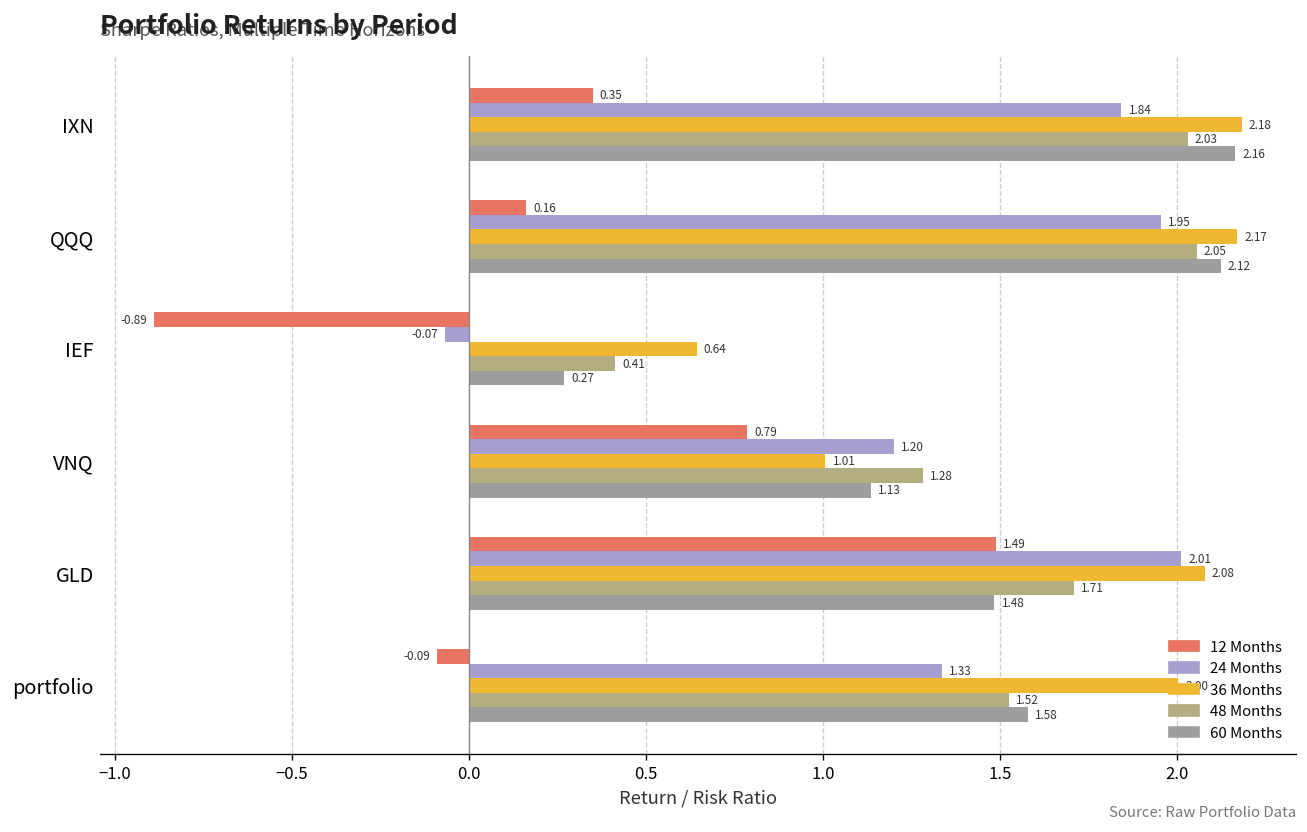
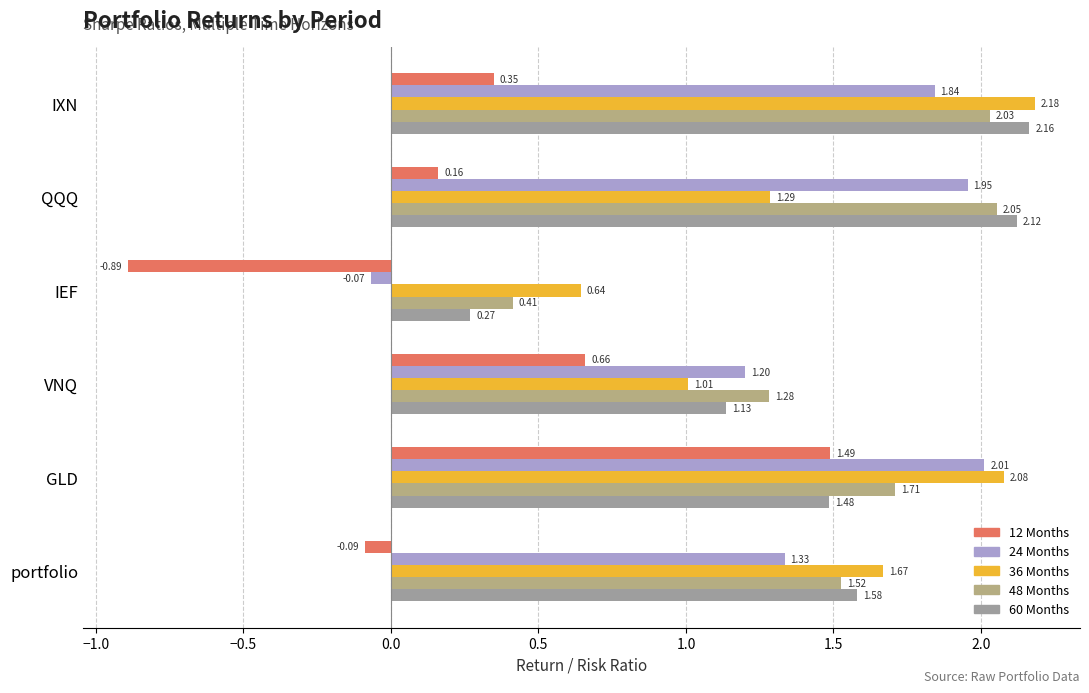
36 Months, QQQ: 2.17 -> 1.29
12 Months, VNQ: 0.79 -> 0.66
36 Months, portfolio: 2.00 -> 1.67
